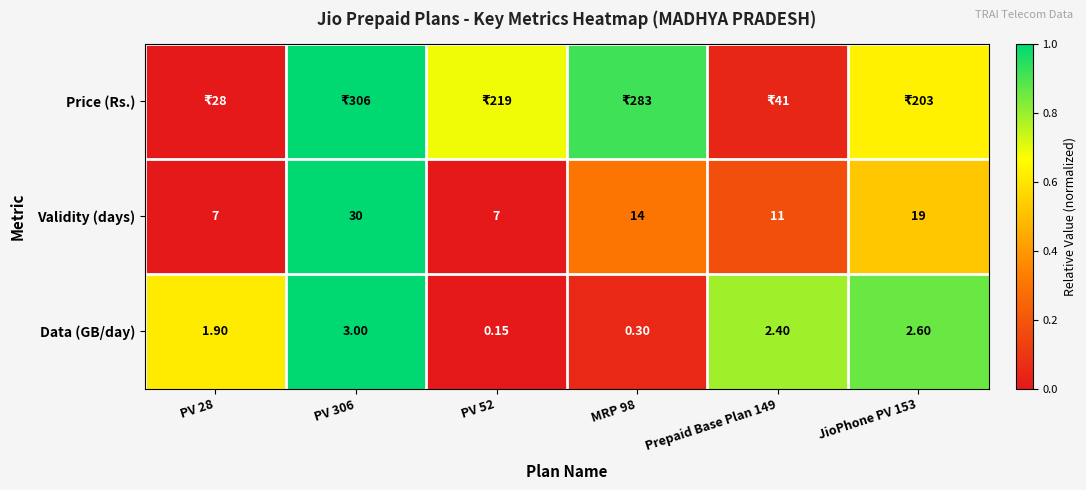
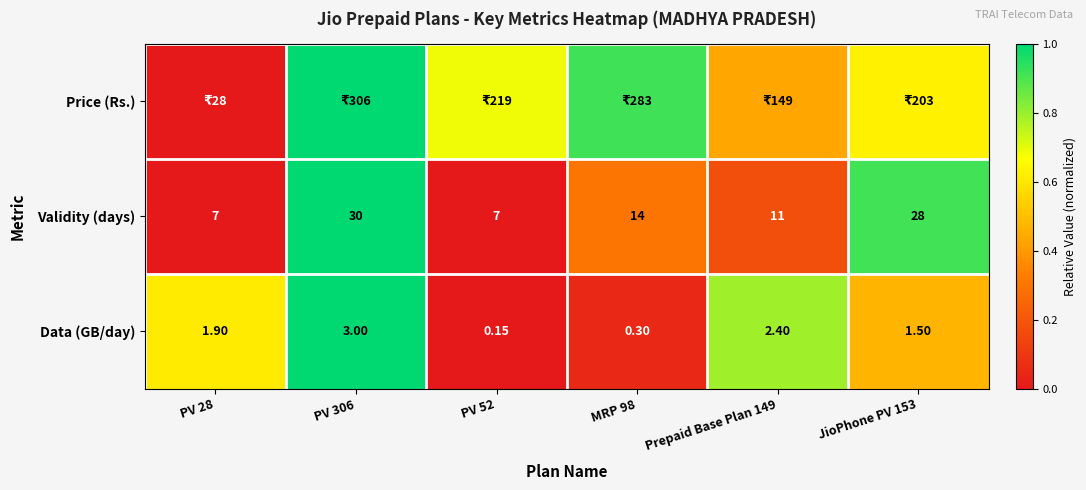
Price (Rs.), Prepaid Base Plan 149: 41 -> 149
Validity (days), JioPhone PV 153: 19 -> 28
Data (GB/day), JioPhone PV 153: 2.60 -> 1.50
